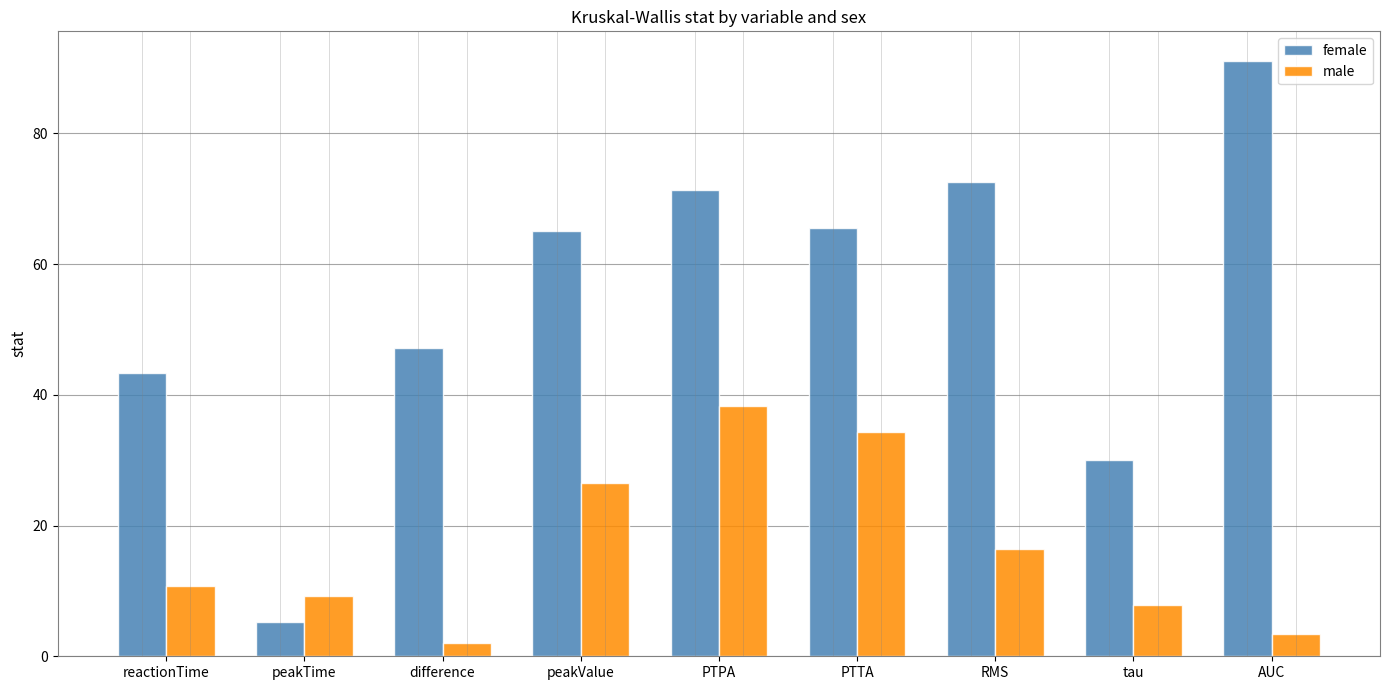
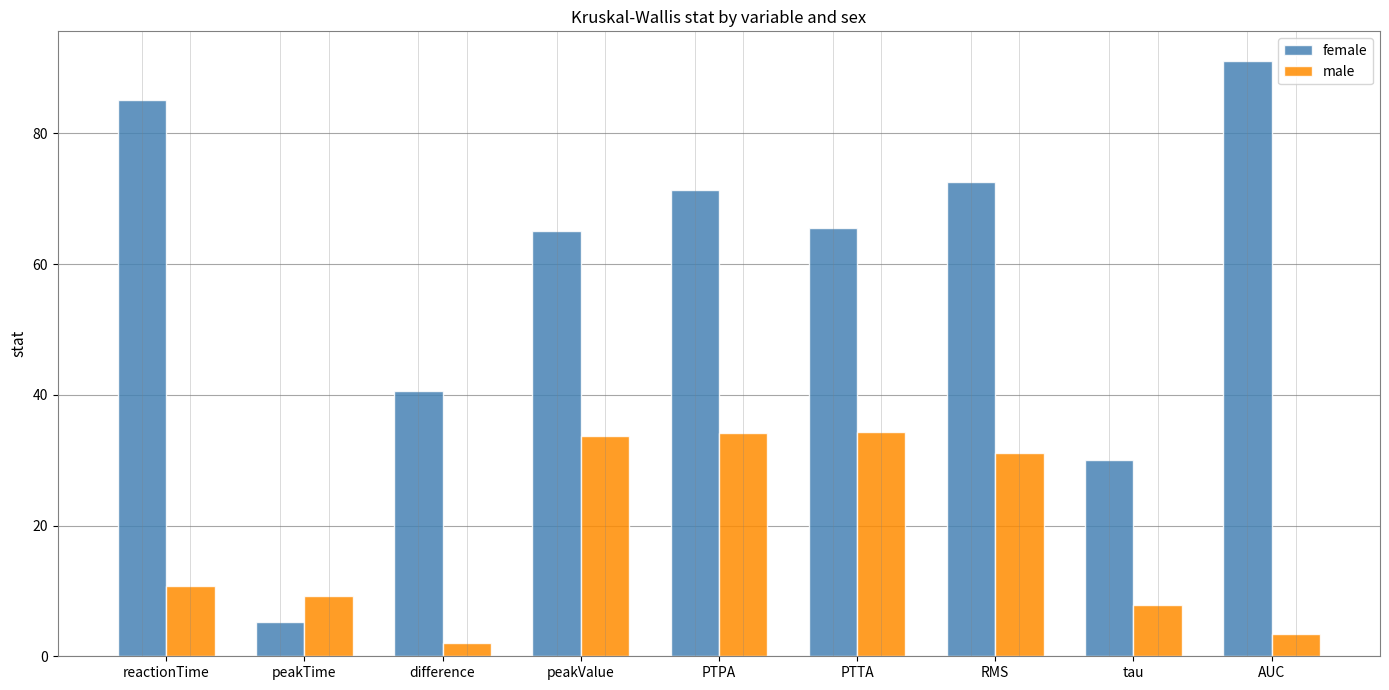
female, reactionTime: 43 -> 85
female, difference: 47 -> 41
male, peakValue: 26 -> 34
male, PTPA: 38 -> 34
male, RMS: 16 -> 31
